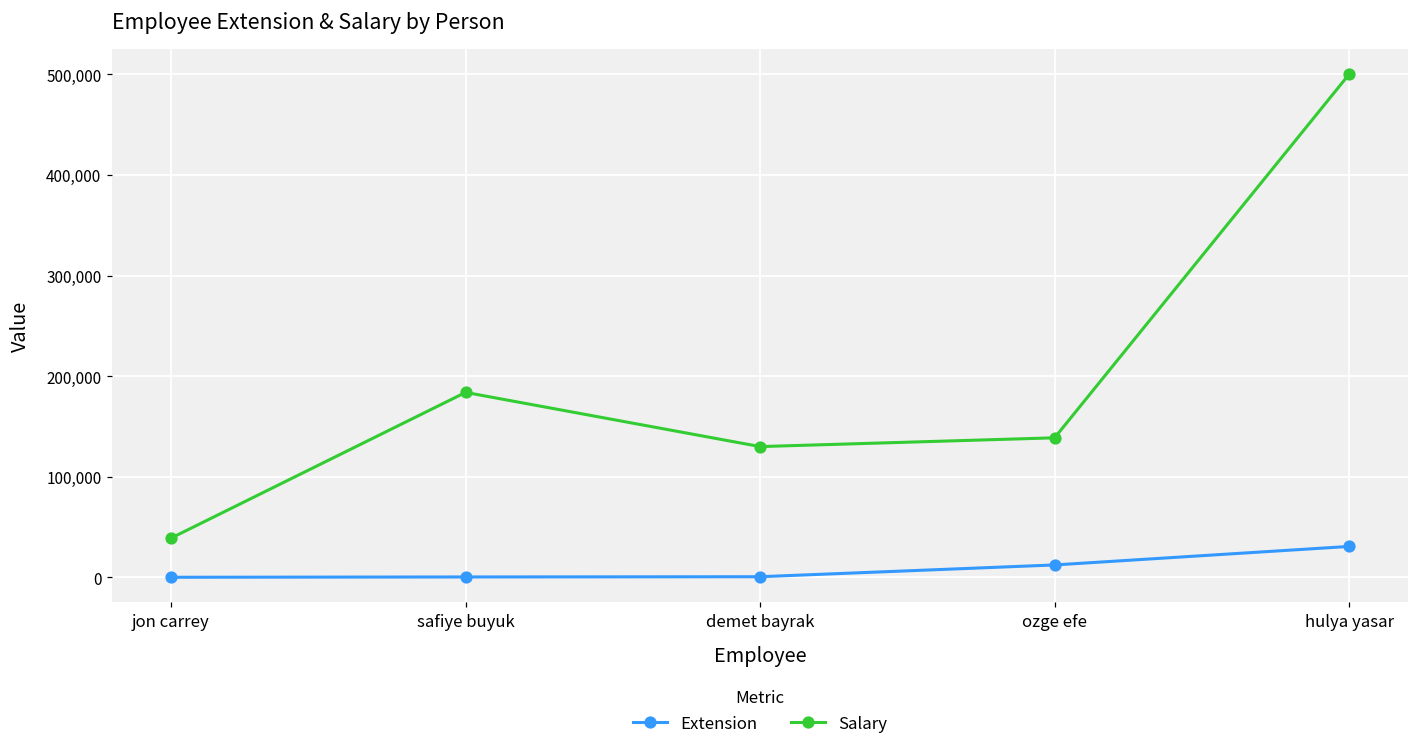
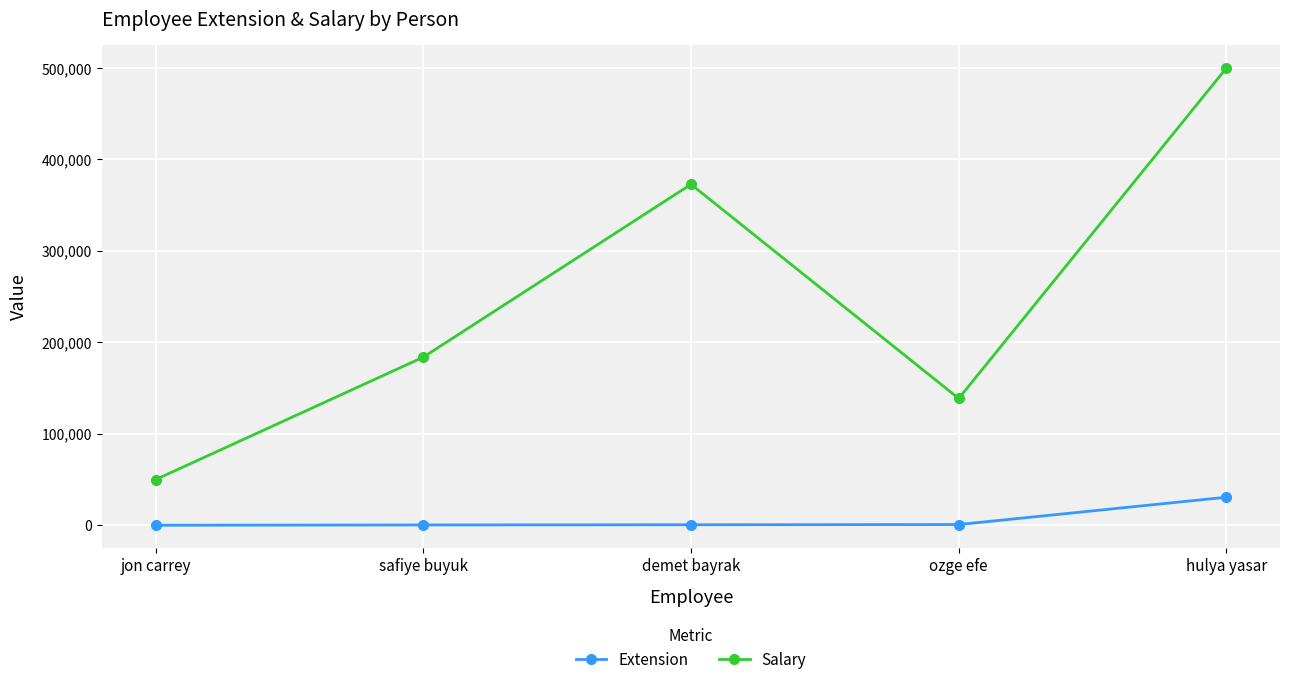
Salary, jon carrey: 40,000 -> 50,000
Salary, demet bayrak: 130,000 -> 370,000
Extension, ozge efe: 10,000 -> 0
